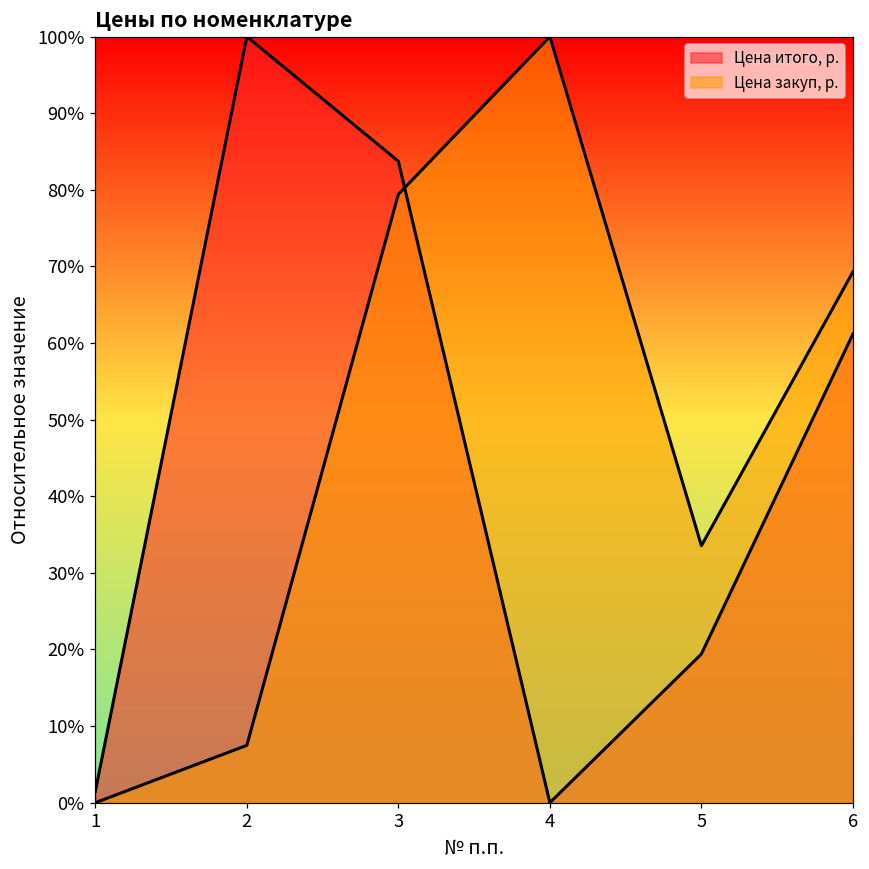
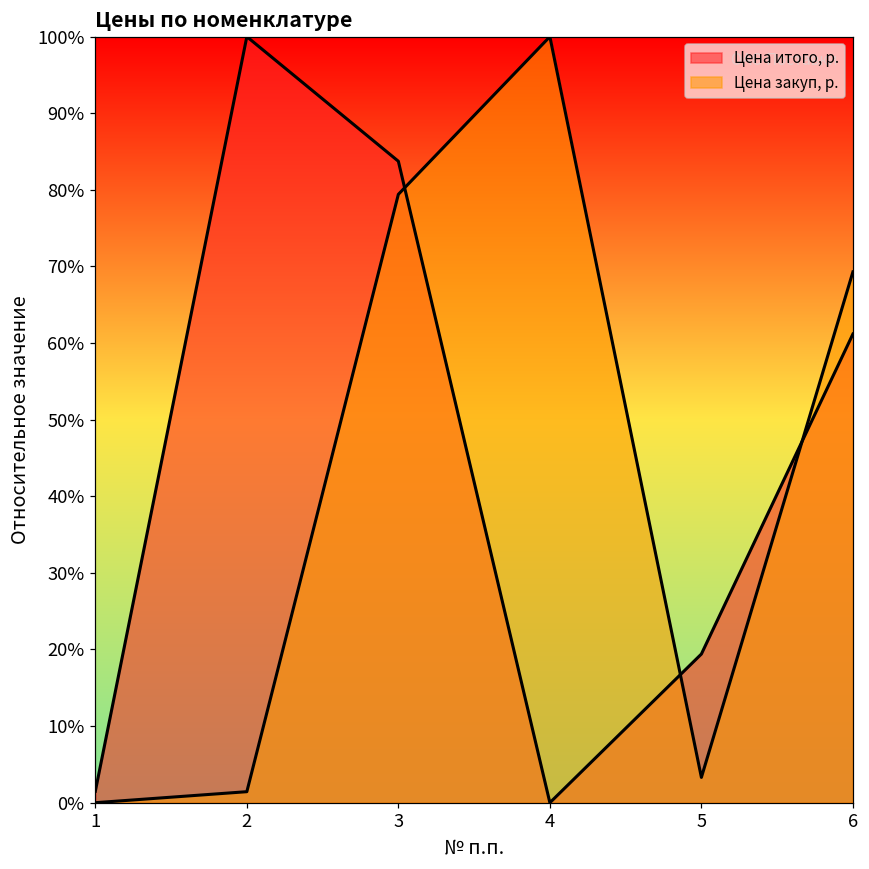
Цена закуп, р., 2: 7% -> 1%
Цена закуп, р., 5: 34% -> 3%
